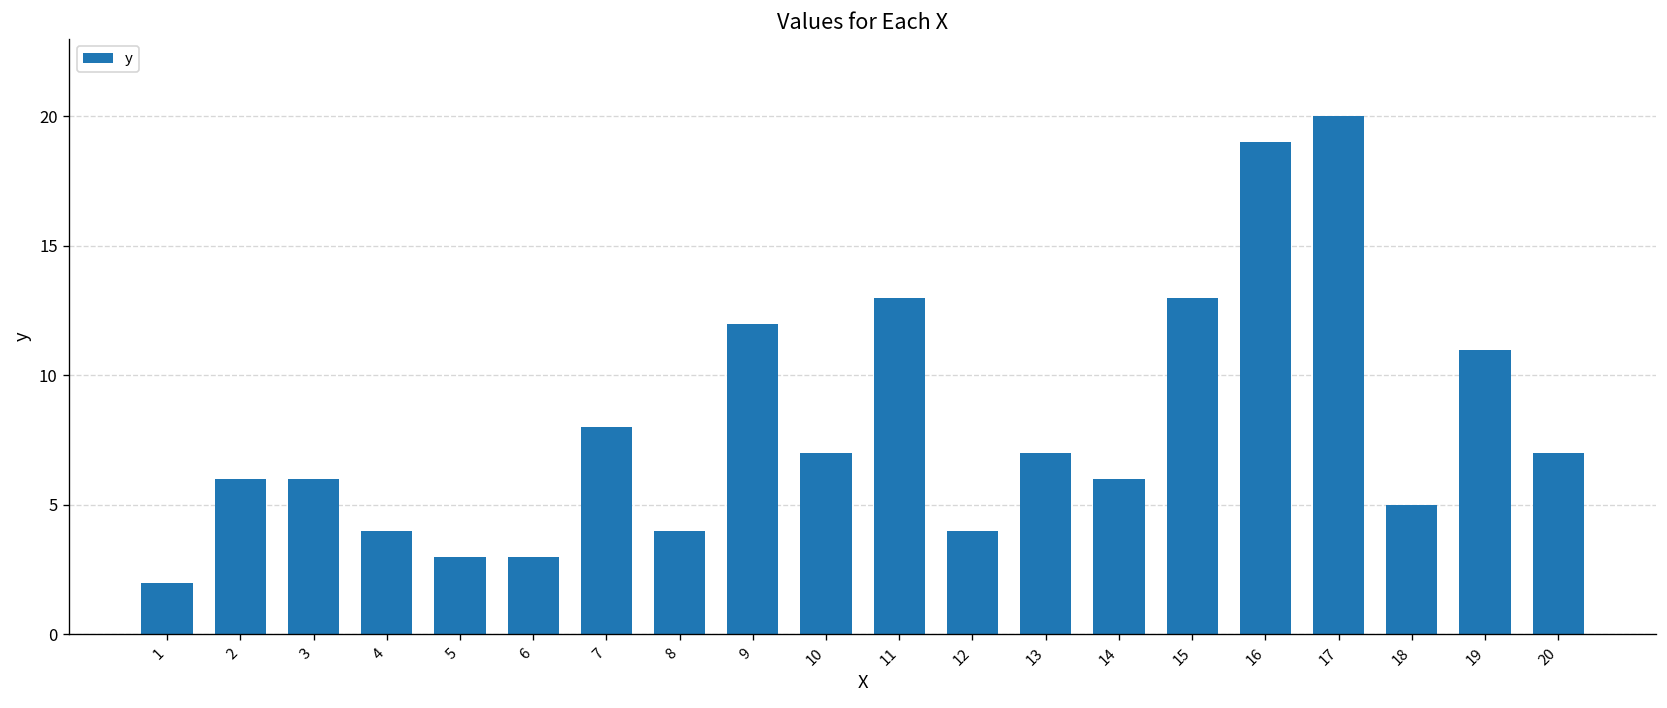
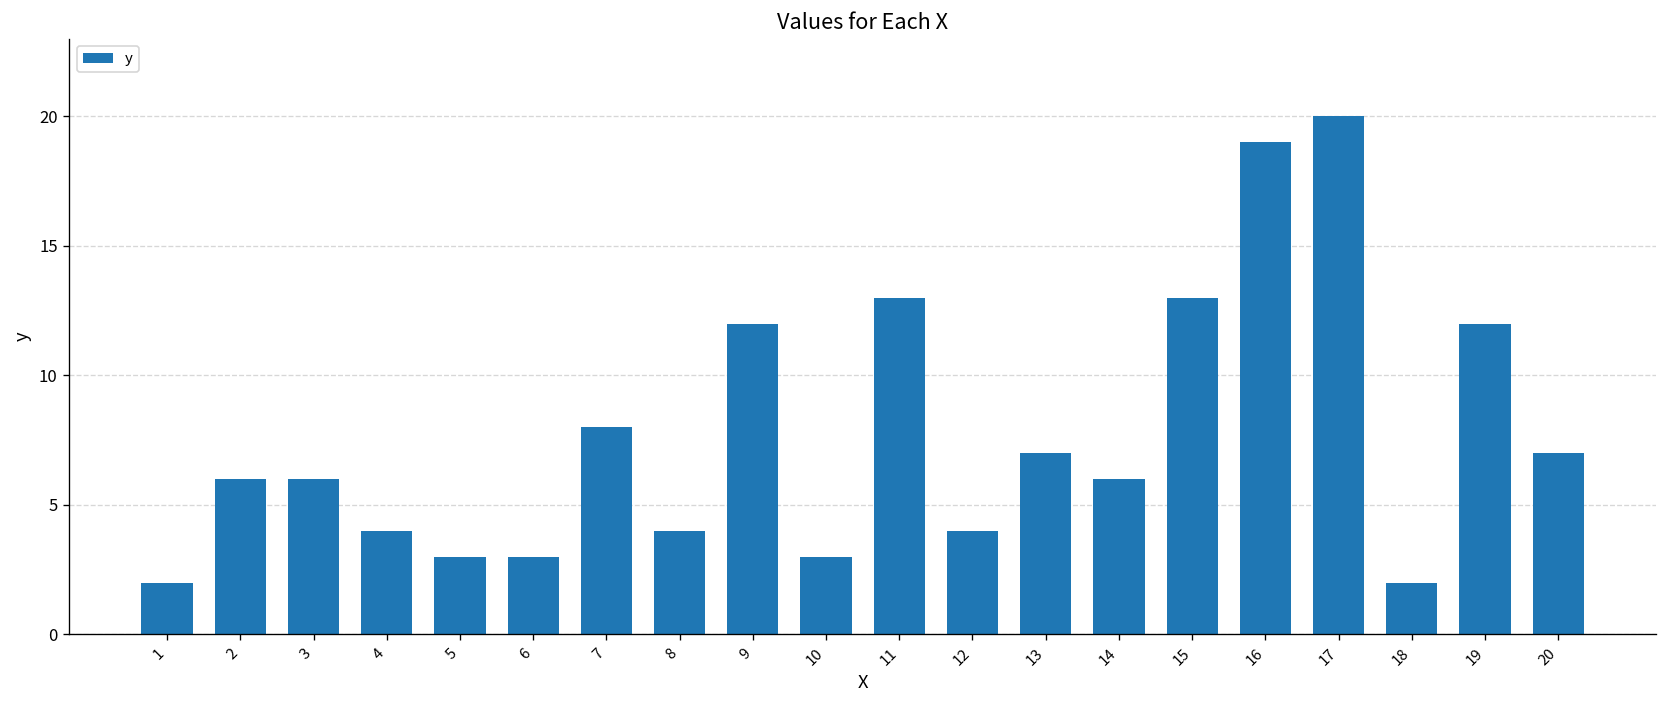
10: 7 -> 3
18: 5 -> 2
19: 11 -> 12
